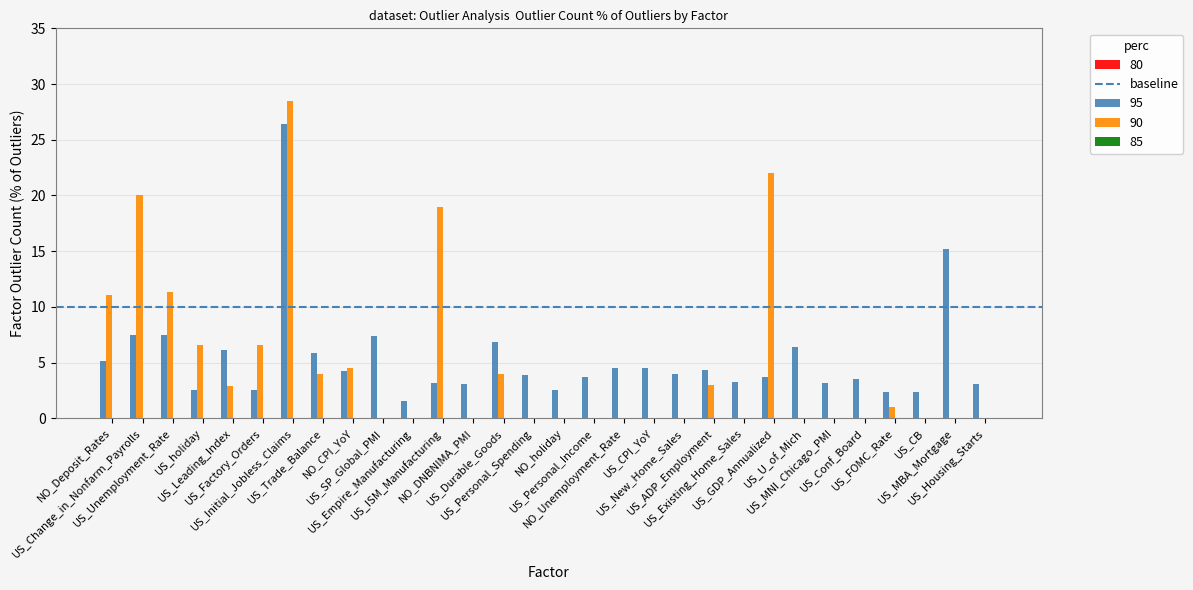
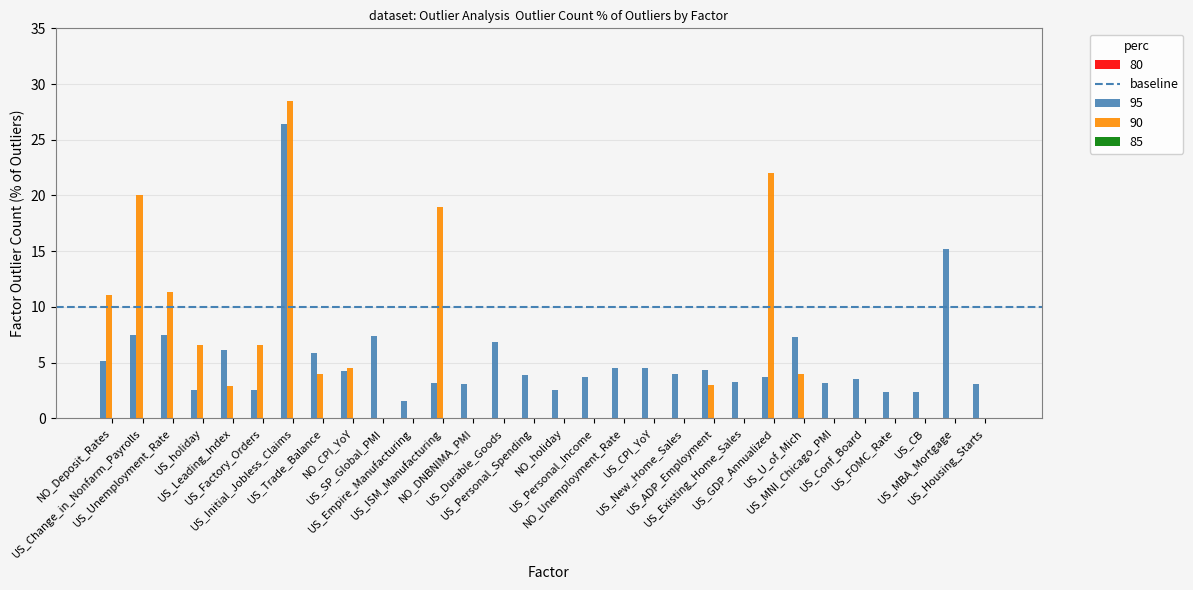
90, US_Durable_Goods: 4 -> 0
95, US_U_of_Mich: 6.4 -> 7.3
90, US_U_of_Mich: 0 -> 4
90, US_FOMC_Rate: 1 -> 0
